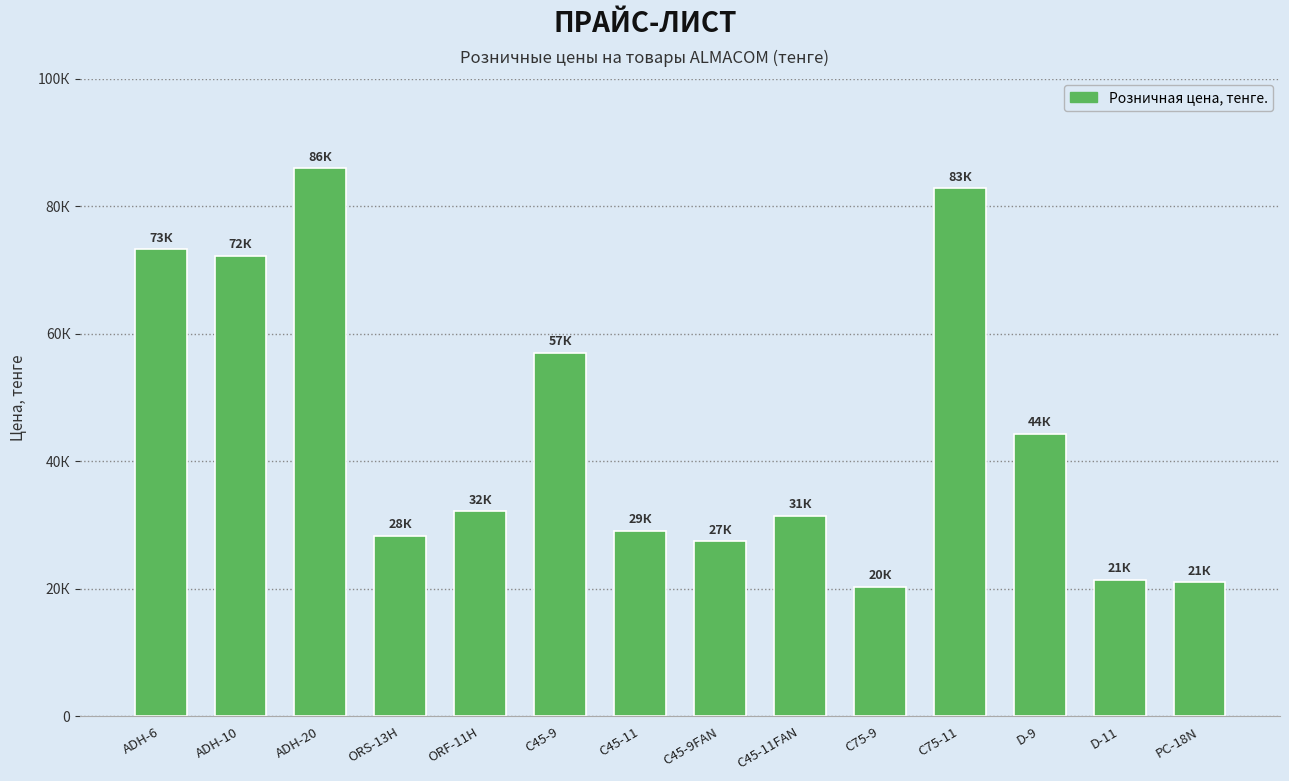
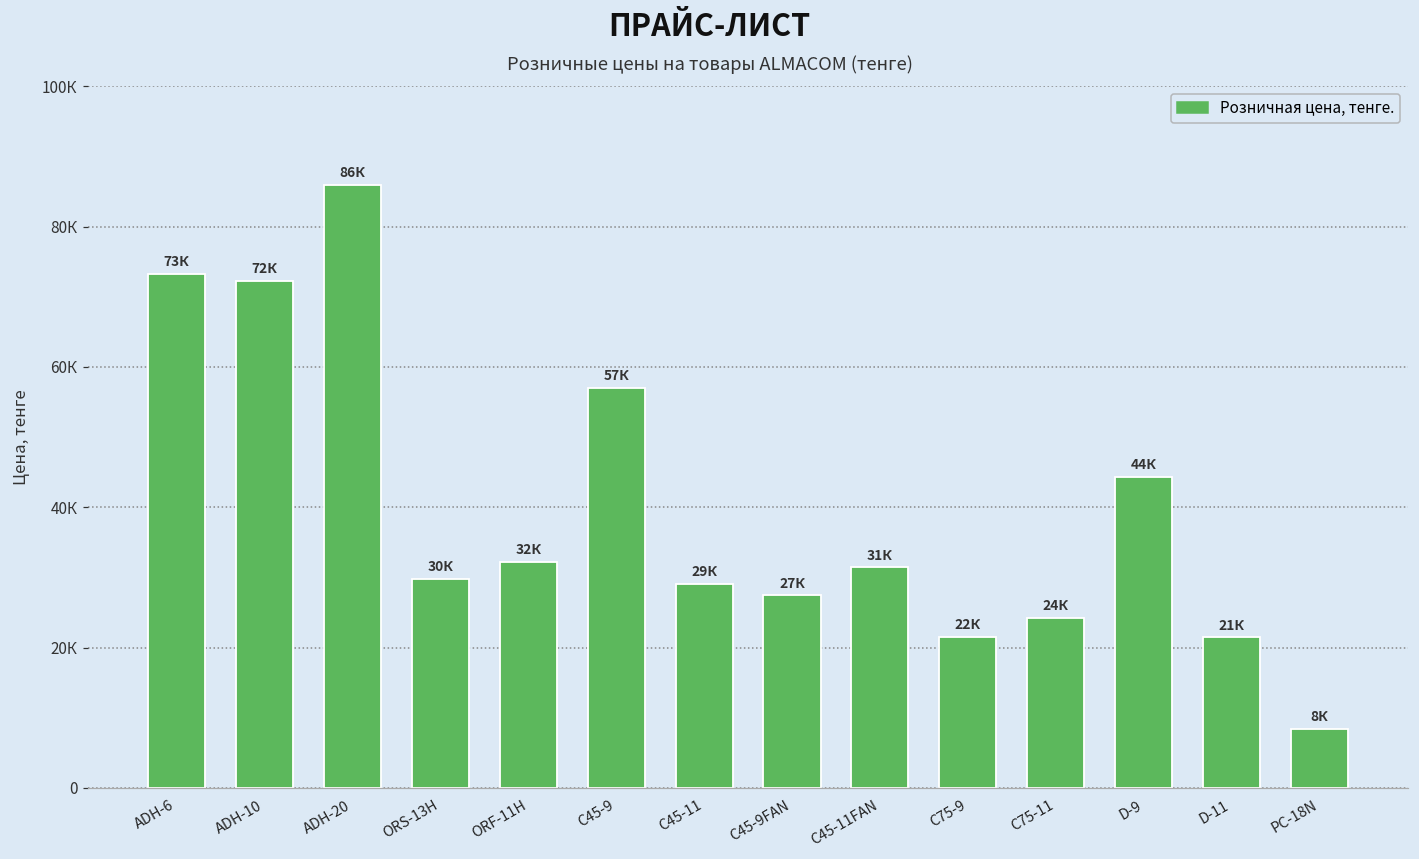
ORS-13H: 28К -> 30К
C75-9: 20К -> 22К
C75-11: 83К -> 24К
PC-18N: 21К -> 8К
